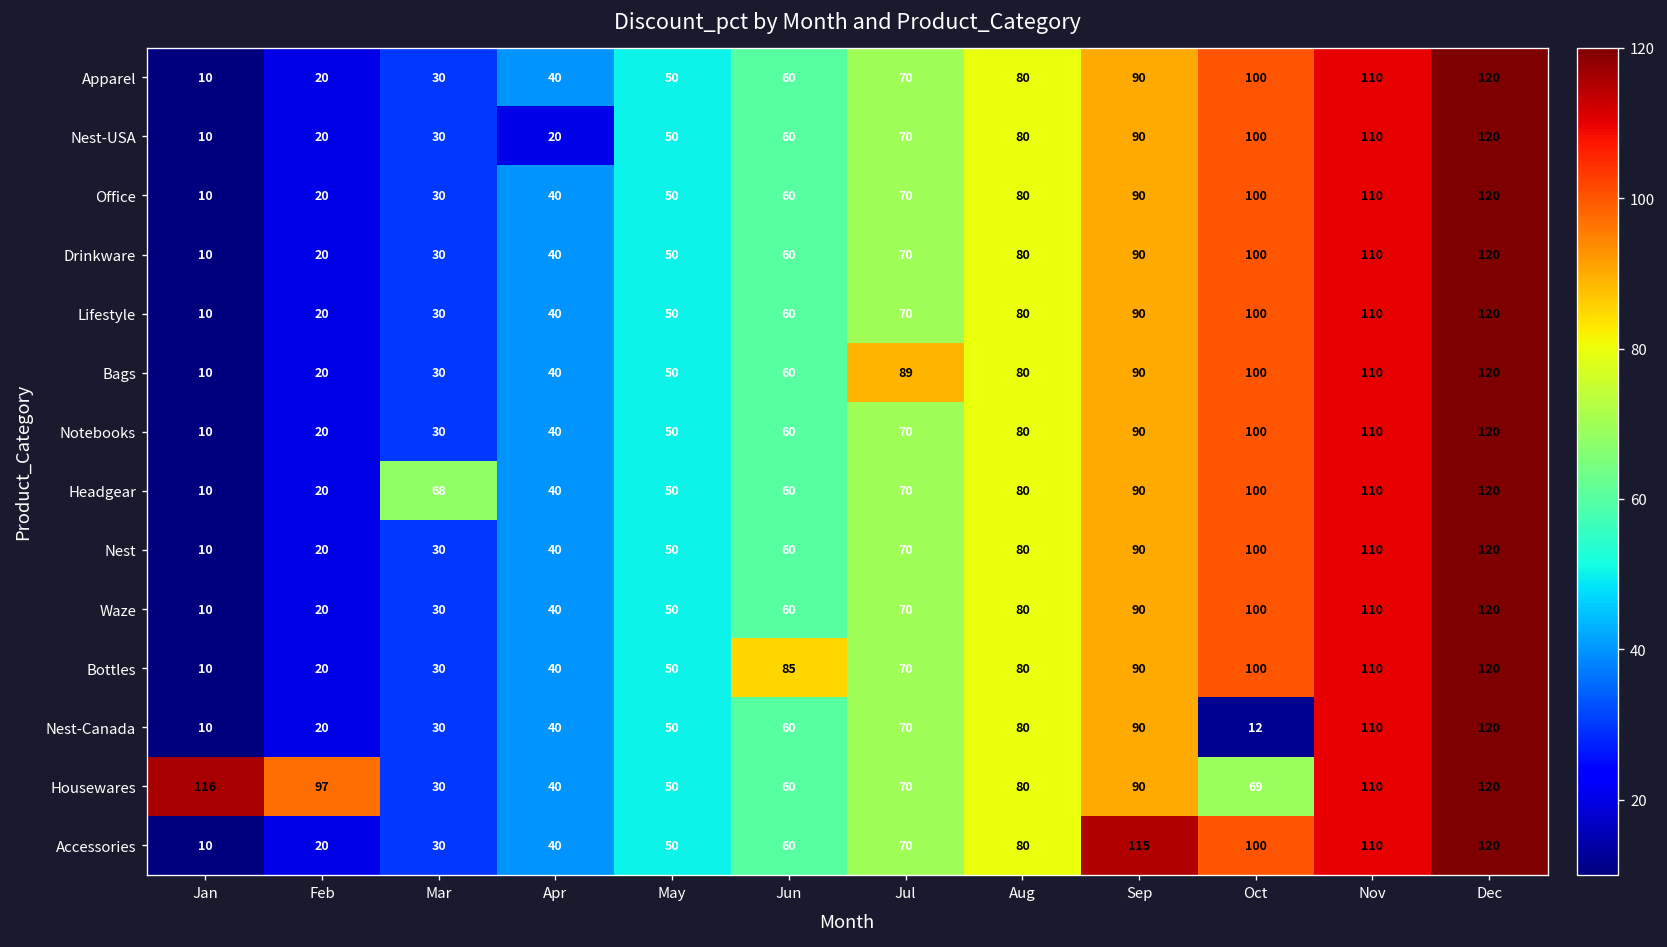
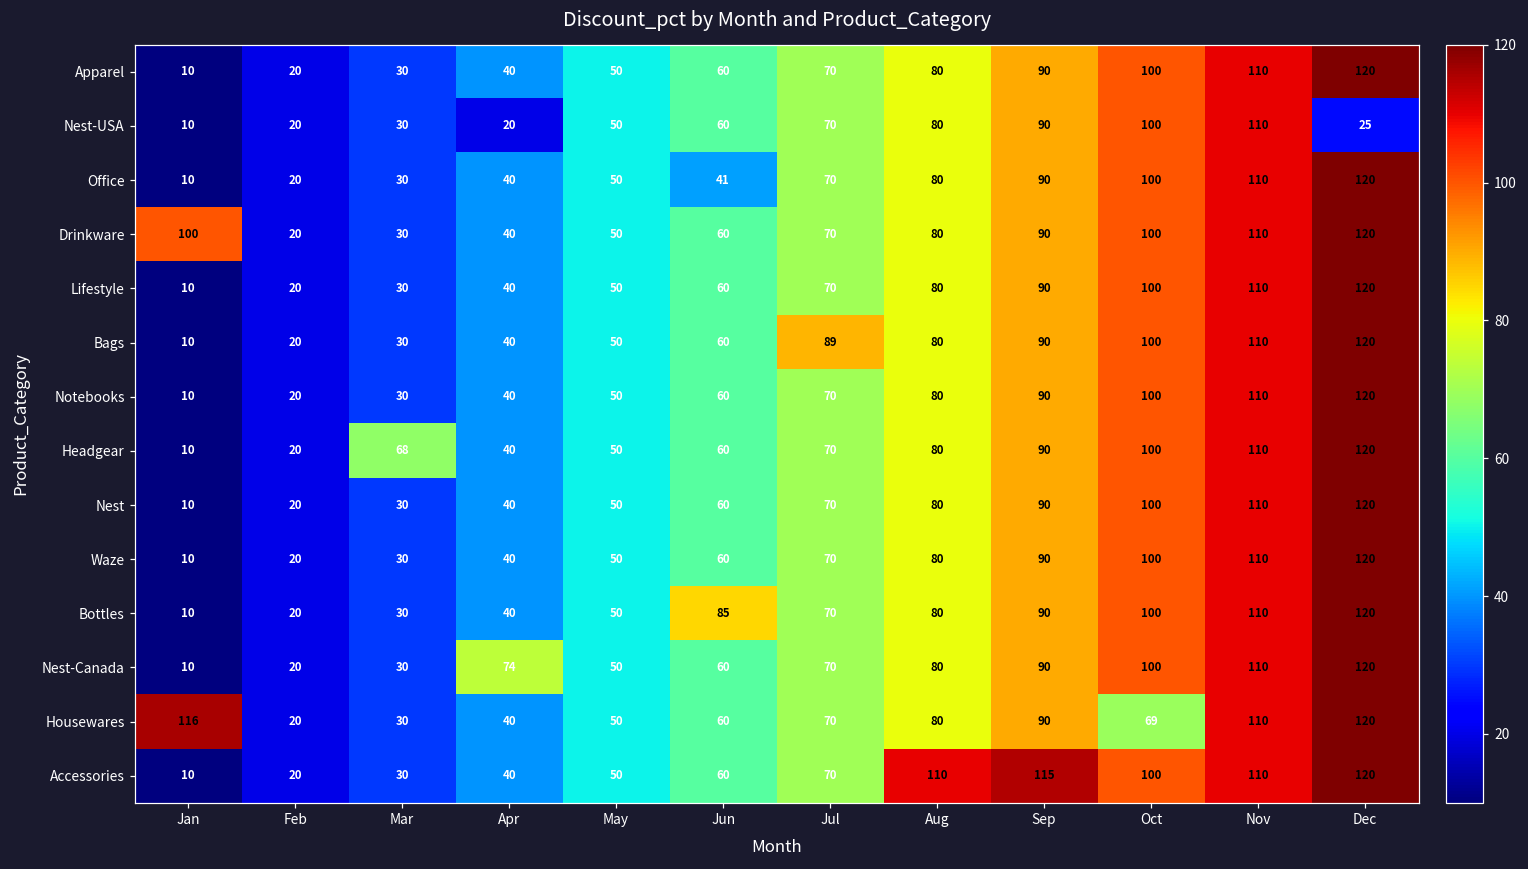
Nest-USA, Dec: 120 -> 25
Office, Jun: 60 -> 41
Drinkware, Jan: 10 -> 100
Nest-Canada, Apr: 40 -> 74
Nest-Canada, Oct: 12 -> 100
Housewares, Feb: 97 -> 20
Accessories, Aug: 80 -> 110
